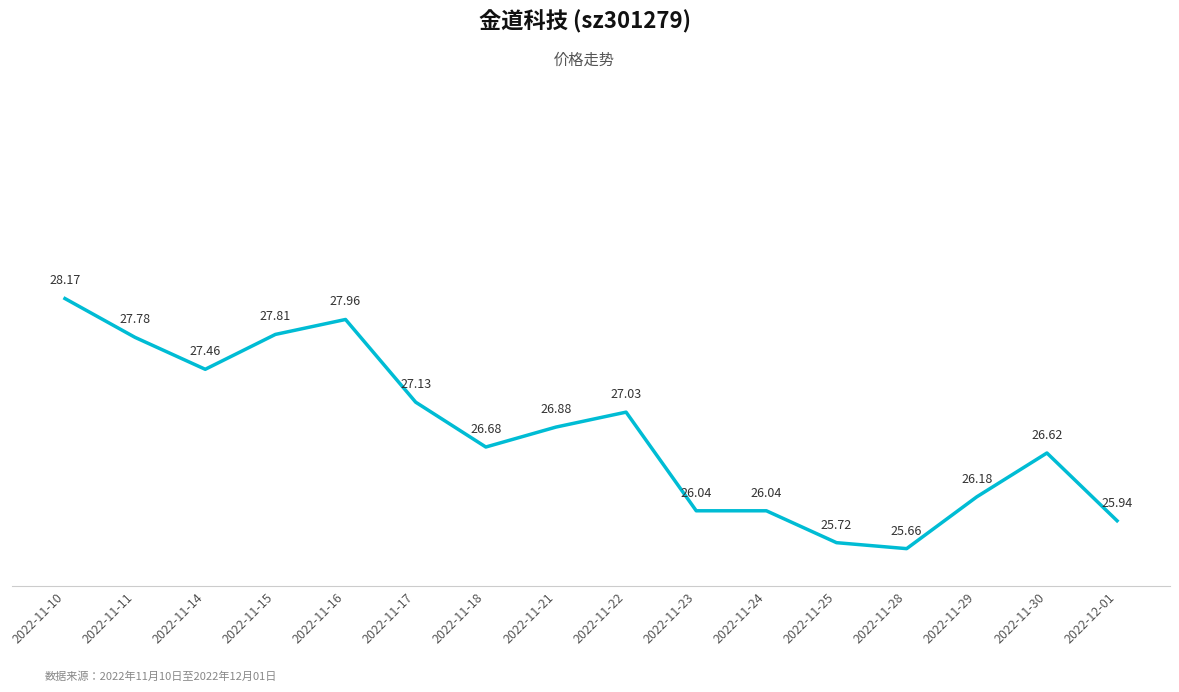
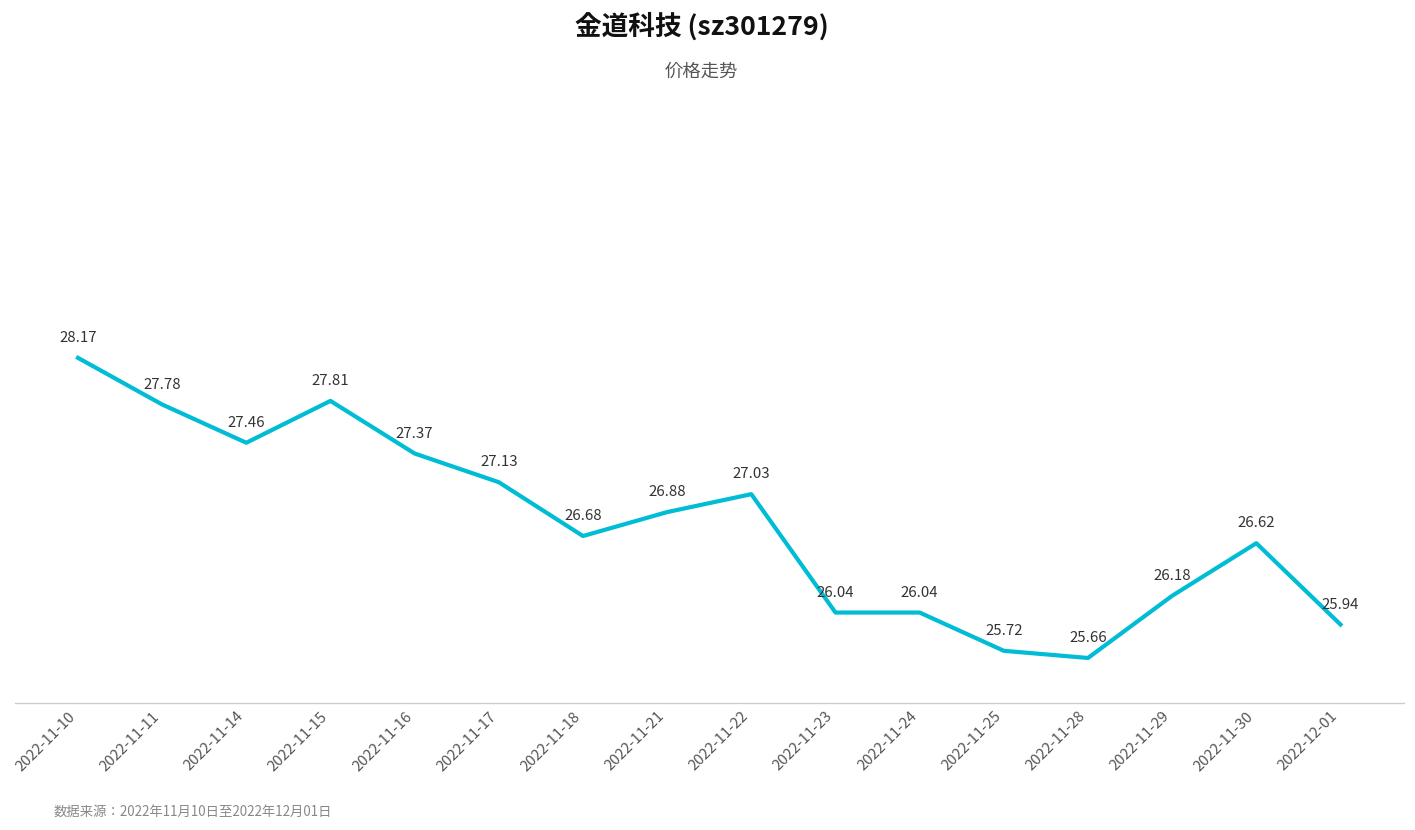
2022-11-16: 27.96 -> 27.37
